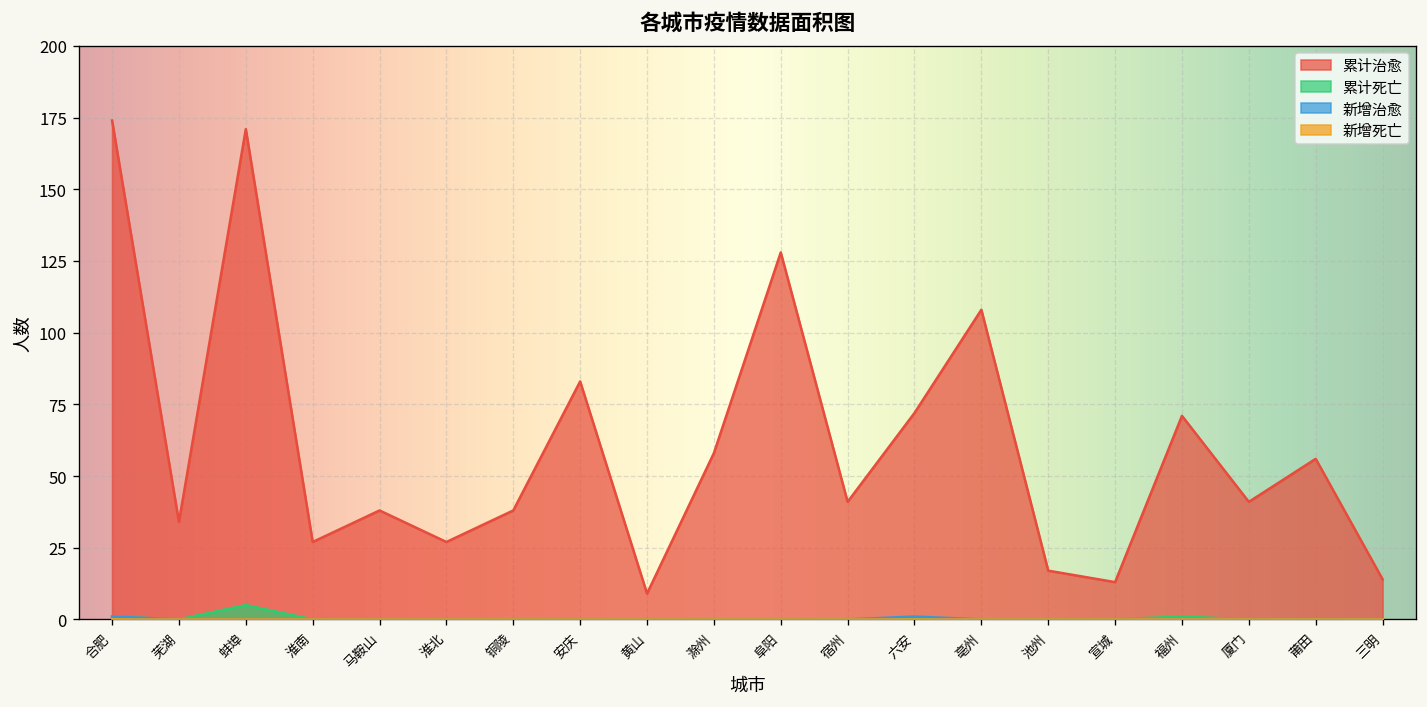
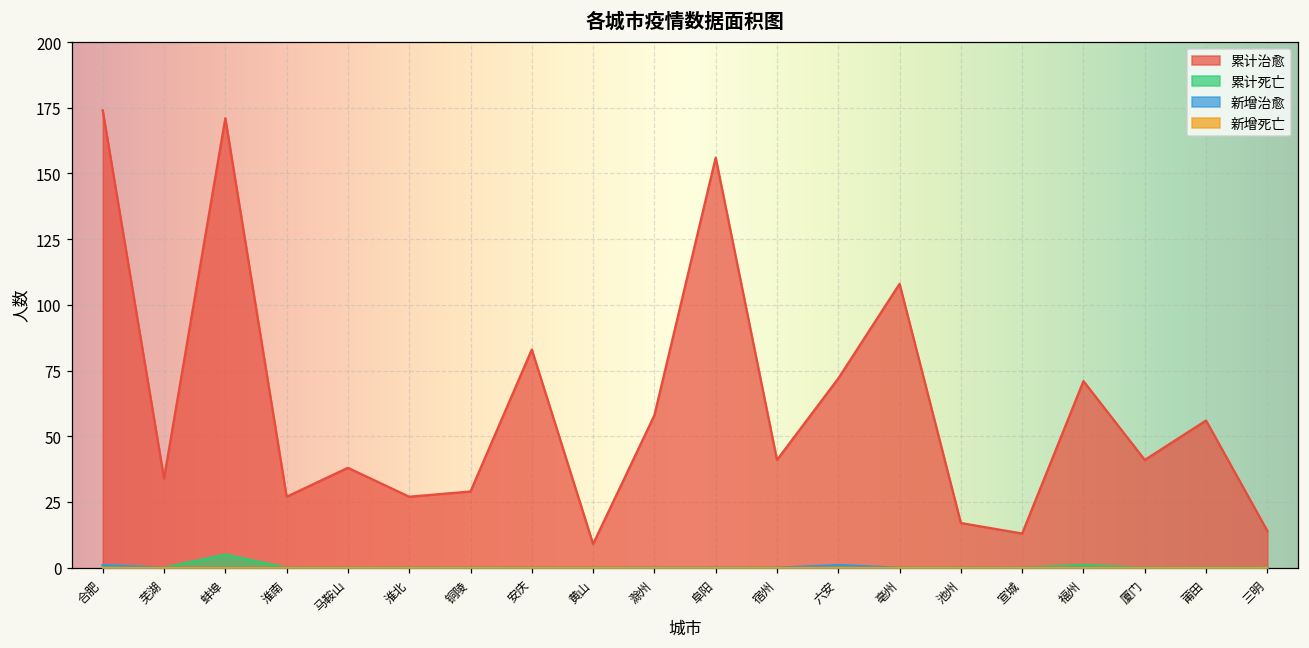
累计治愈, 铜陵: 38 -> 29
累计治愈, 阜阳: 128 -> 156
